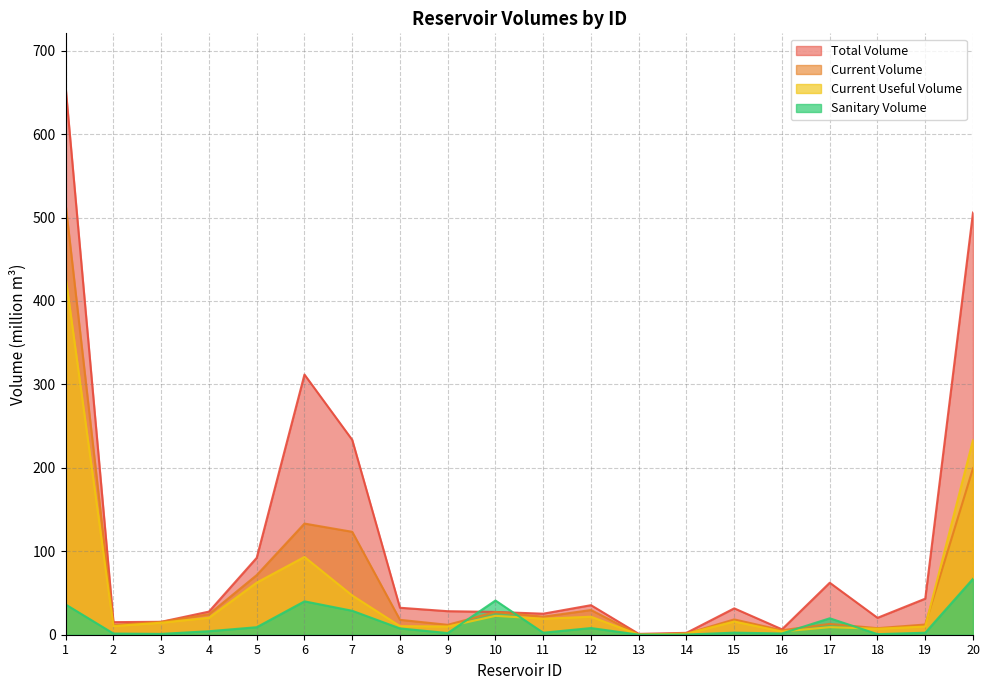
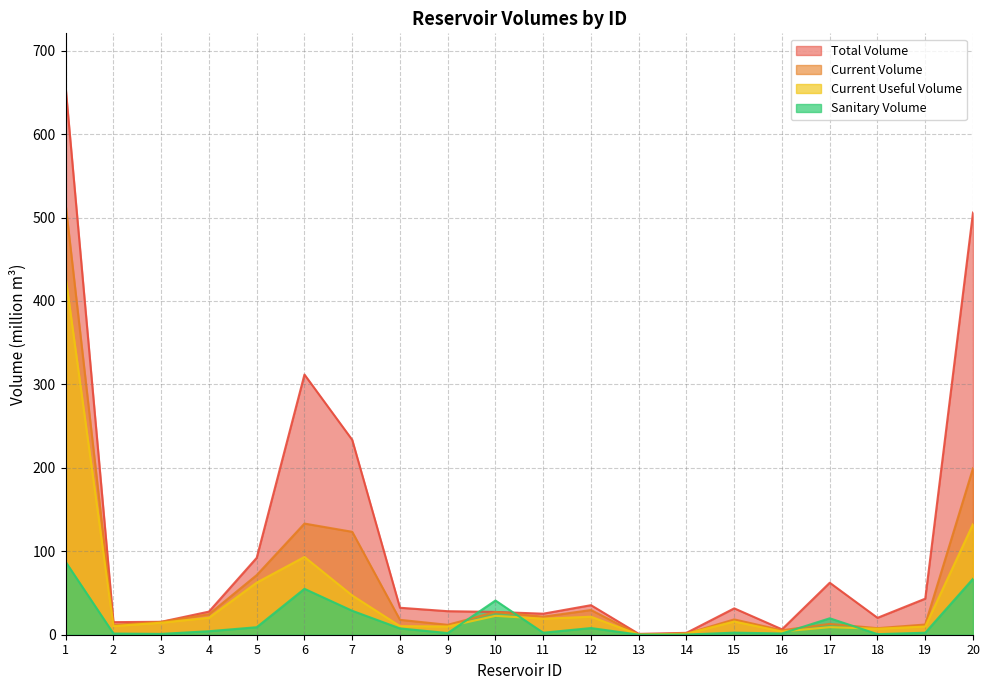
Sanitary Volume, 1: 40 -> 90
Sanitary Volume, 6: 40 -> 60
Current Useful Volume, 20: 230 -> 130
